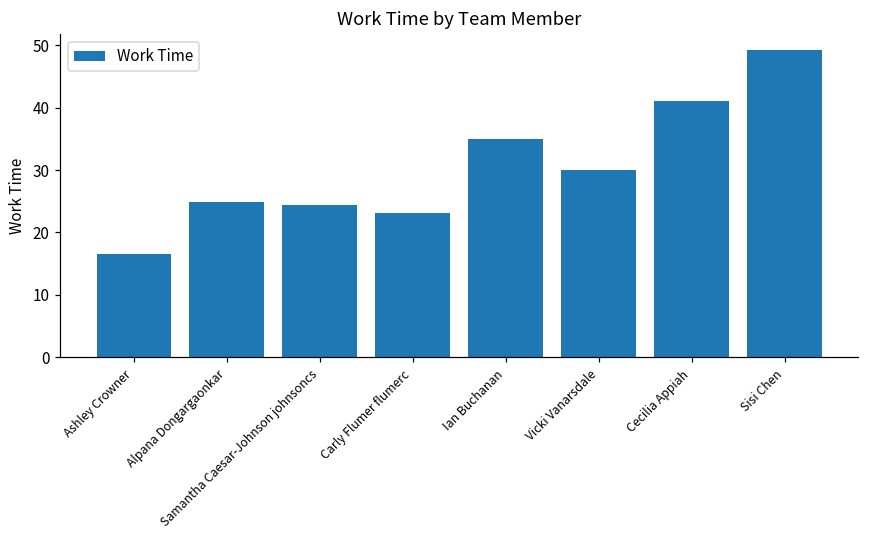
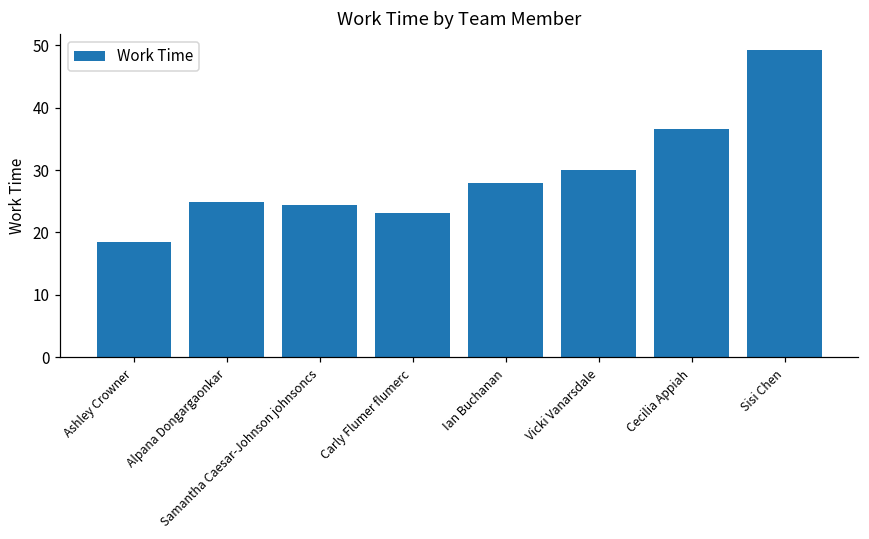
Ashley Crowner: 17 -> 19
Ian Buchanan: 35 -> 28
Cecilia Appiah: 41 -> 37
